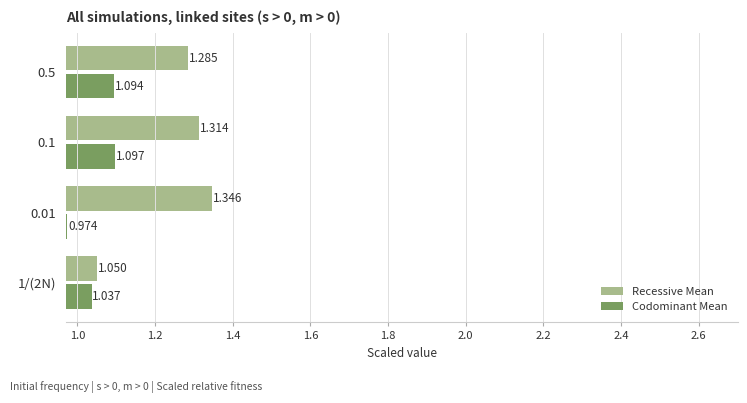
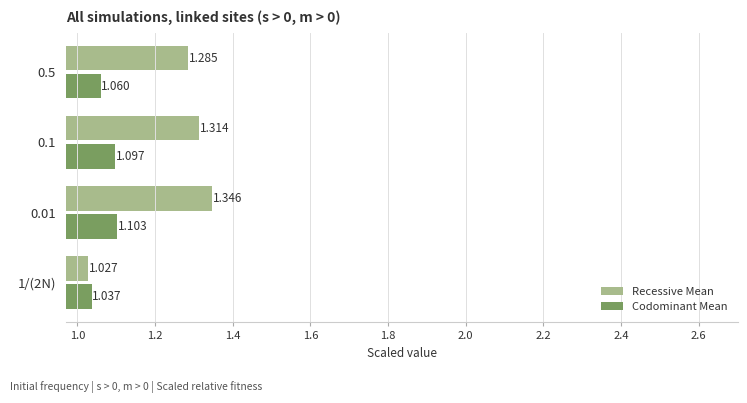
Codominant Mean, 0.5: 1.094 -> 1.060
Codominant Mean, 0.01: 0.974 -> 1.103
Recessive Mean, 1/(2N): 1.050 -> 1.027
